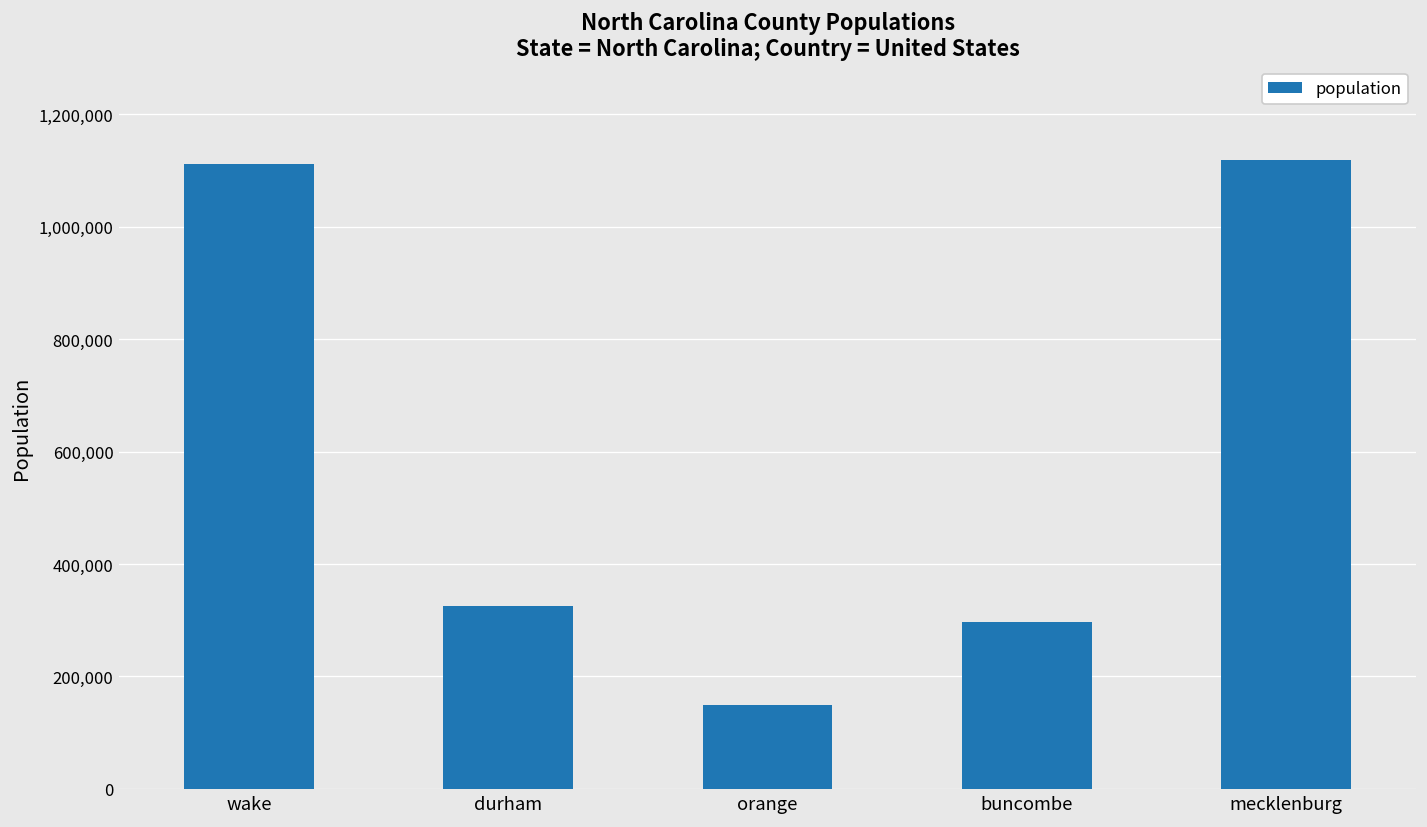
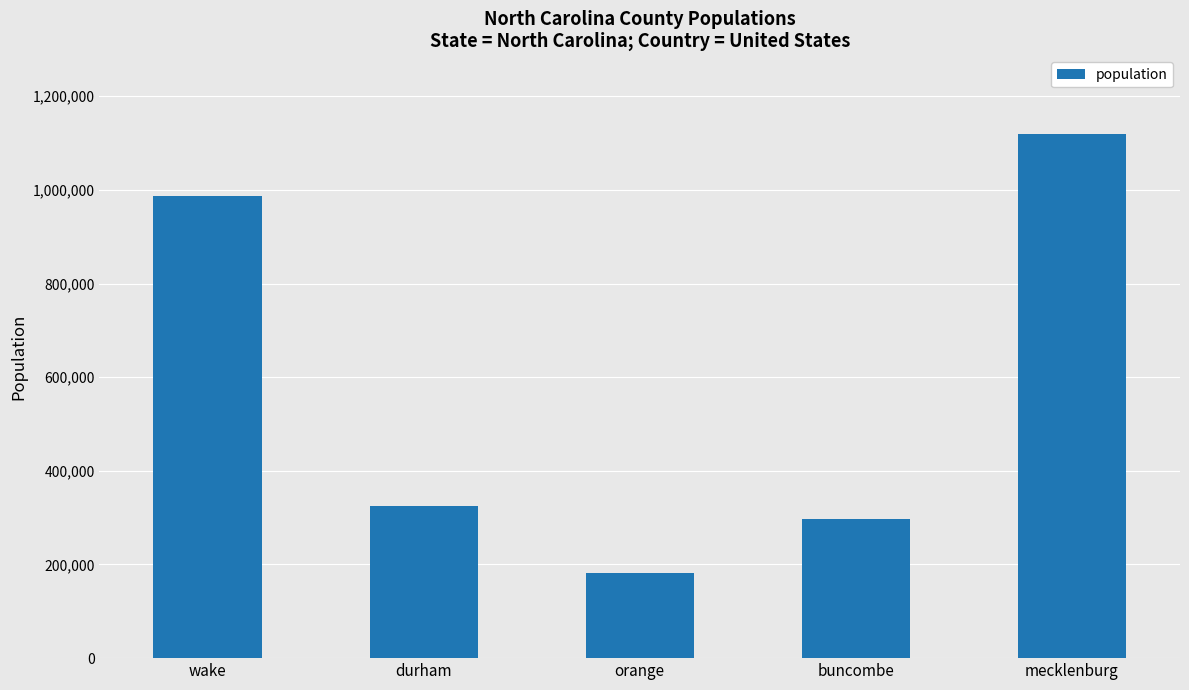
wake: 1,110,000 -> 990,000
orange: 150,000 -> 180,000
